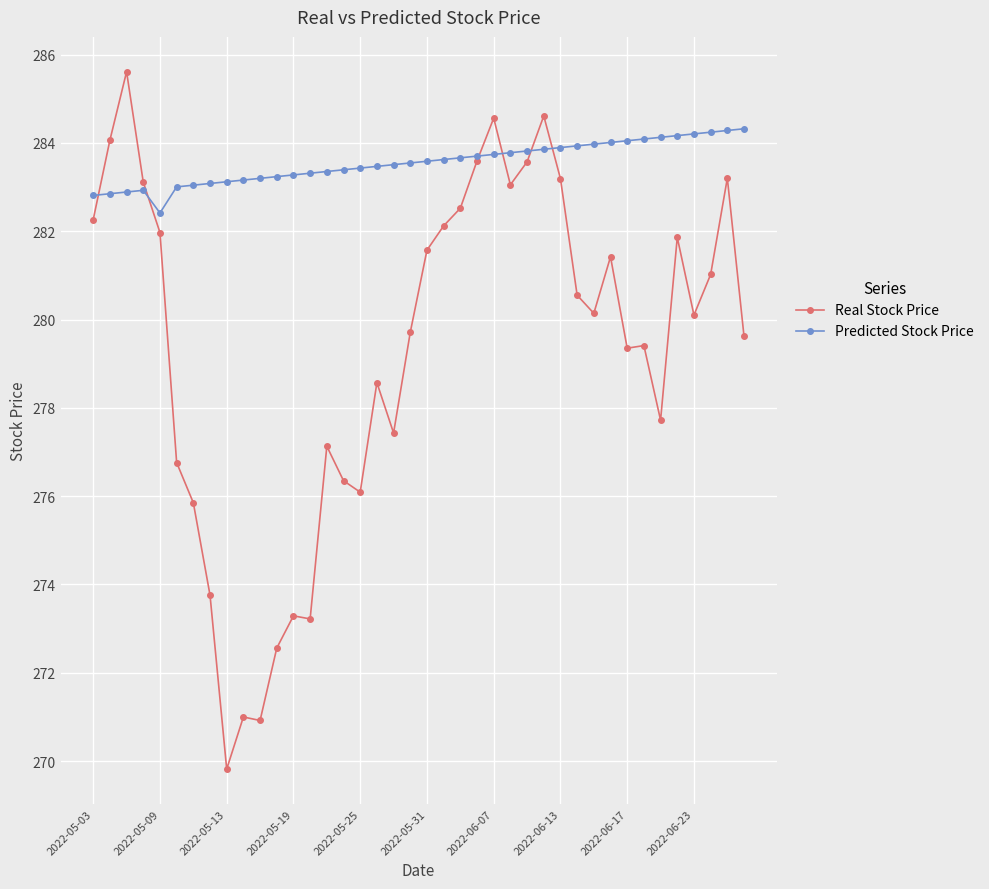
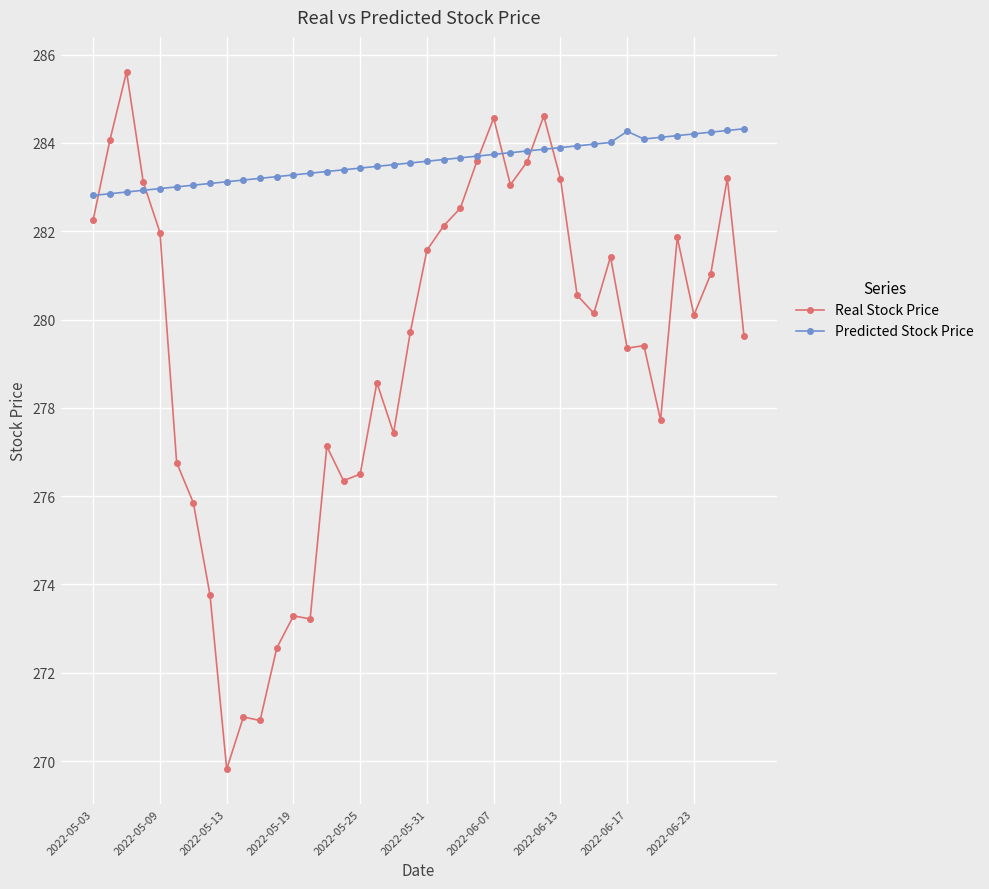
Predicted Stock Price, 2022-05-09: 282.4 -> 283.0
Real Stock Price, 2022-05-25: 276.1 -> 276.5
Predicted Stock Price, 2022-06-17: 284.0 -> 284.3
